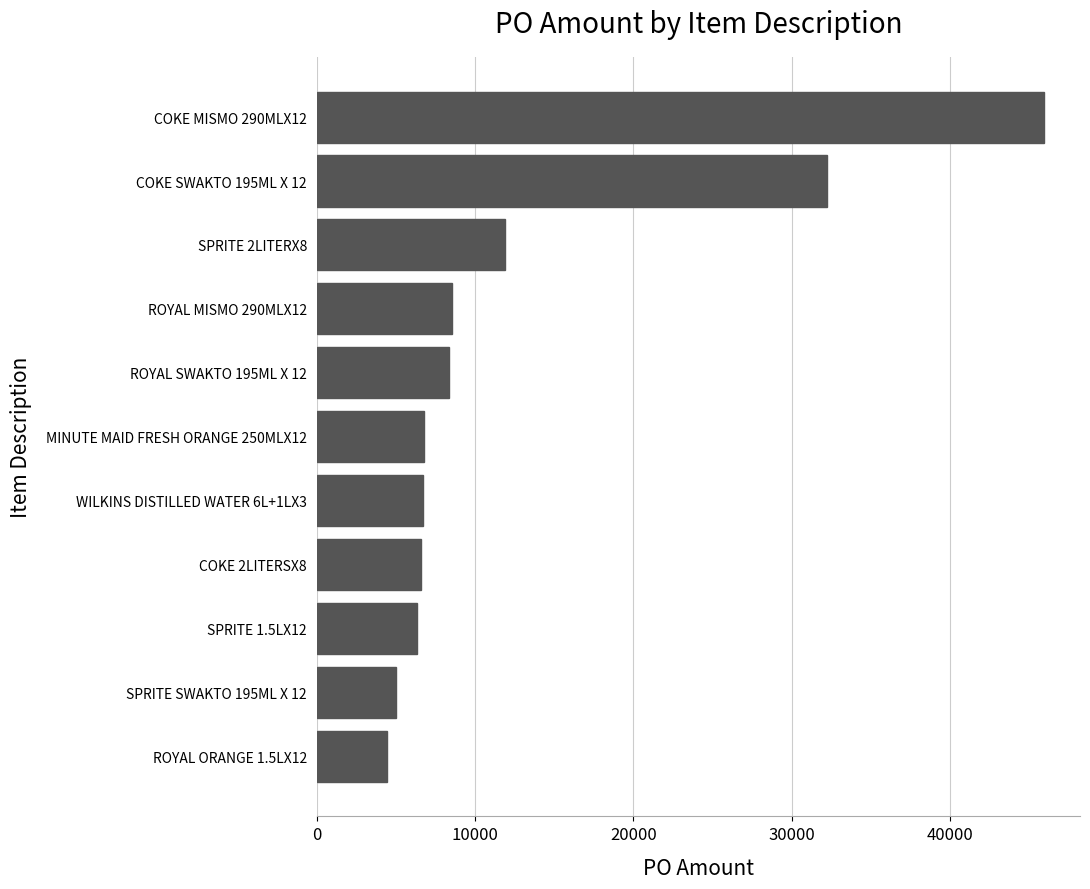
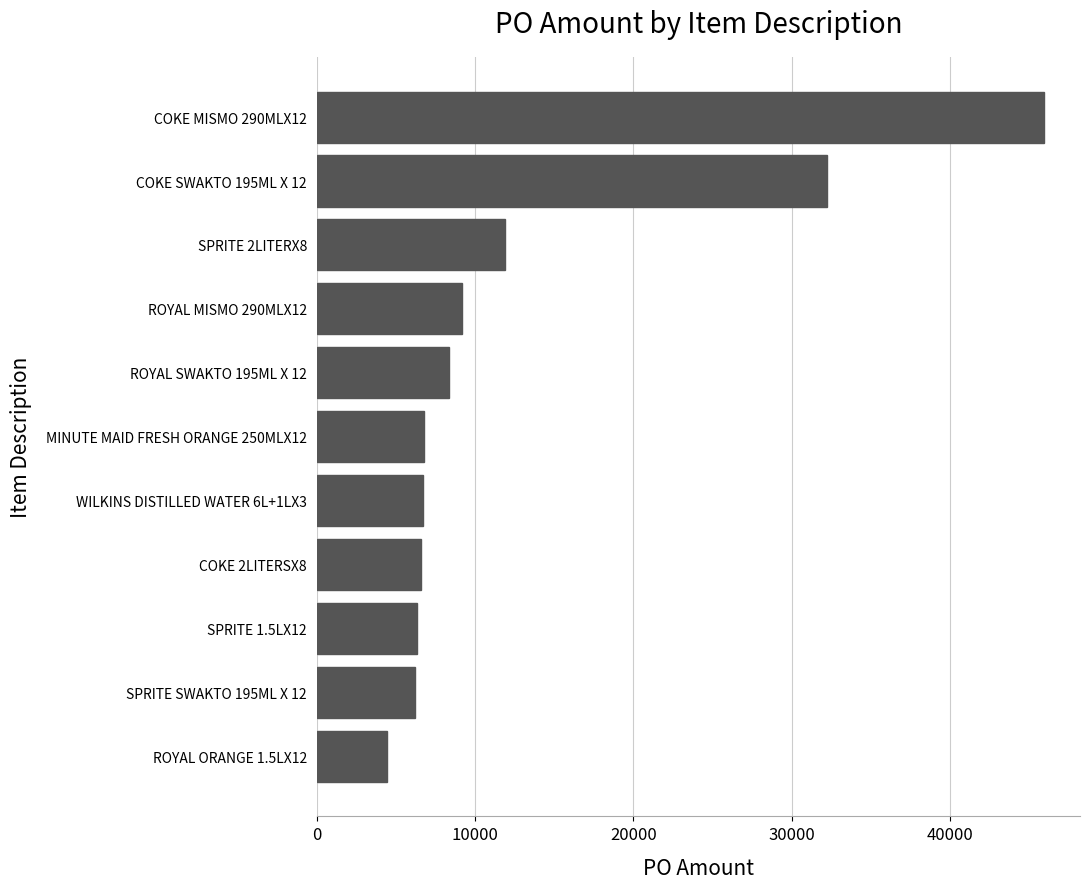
ROYAL MISMO 290MLX12: 8600 -> 9200
SPRITE SWAKTO 195ML X 12: 5000 -> 6200
